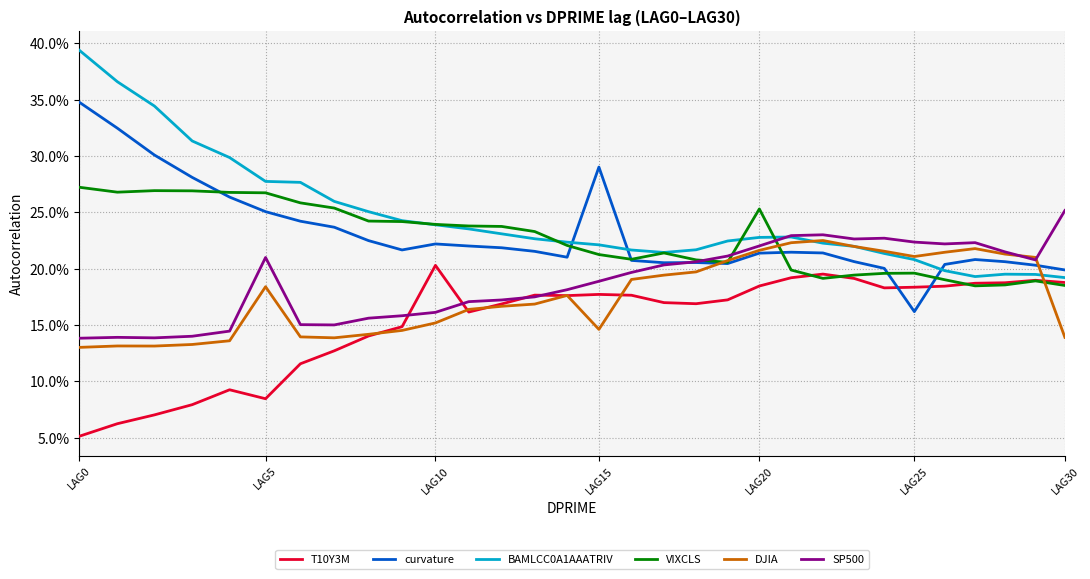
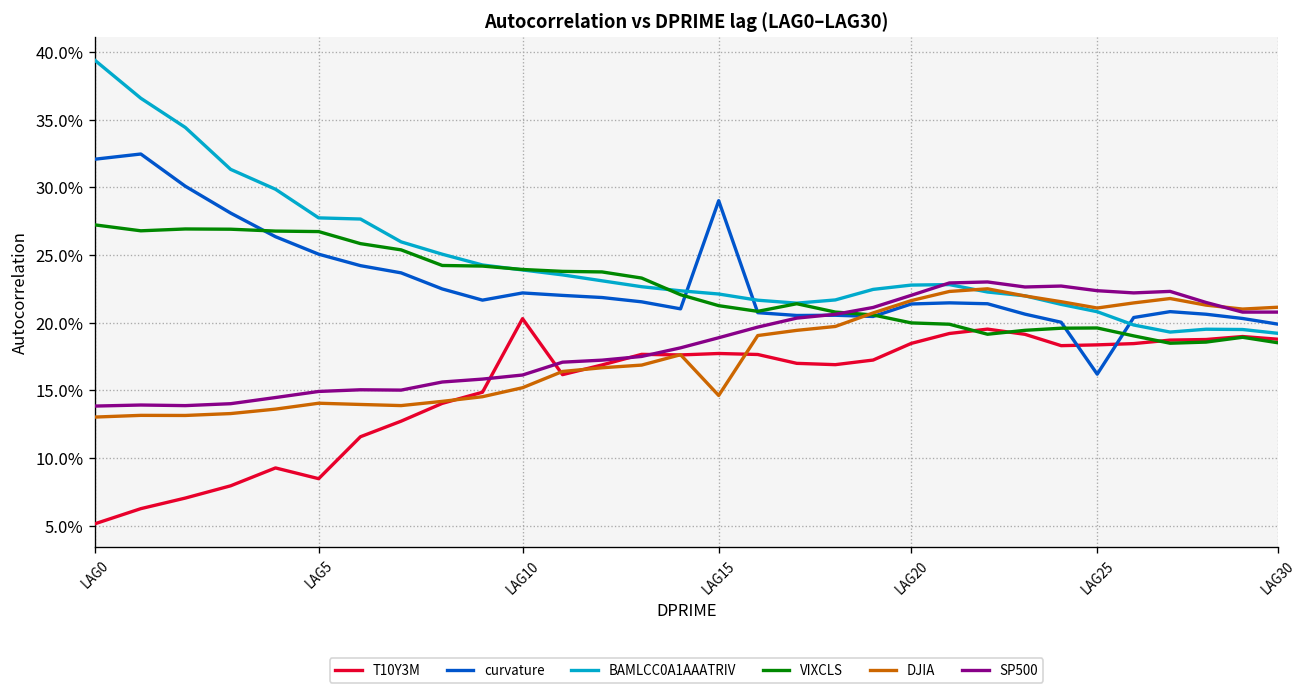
curvature, LAG0: 34.8% -> 32.1%
DJIA, LAG5: 18.4% -> 14.0%
SP500, LAG5: 21.0% -> 14.9%
VIXCLS, LAG20: 25.3% -> 20.0%
DJIA, LAG30: 13.9% -> 21.1%
SP500, LAG30: 25.2% -> 20.8%
